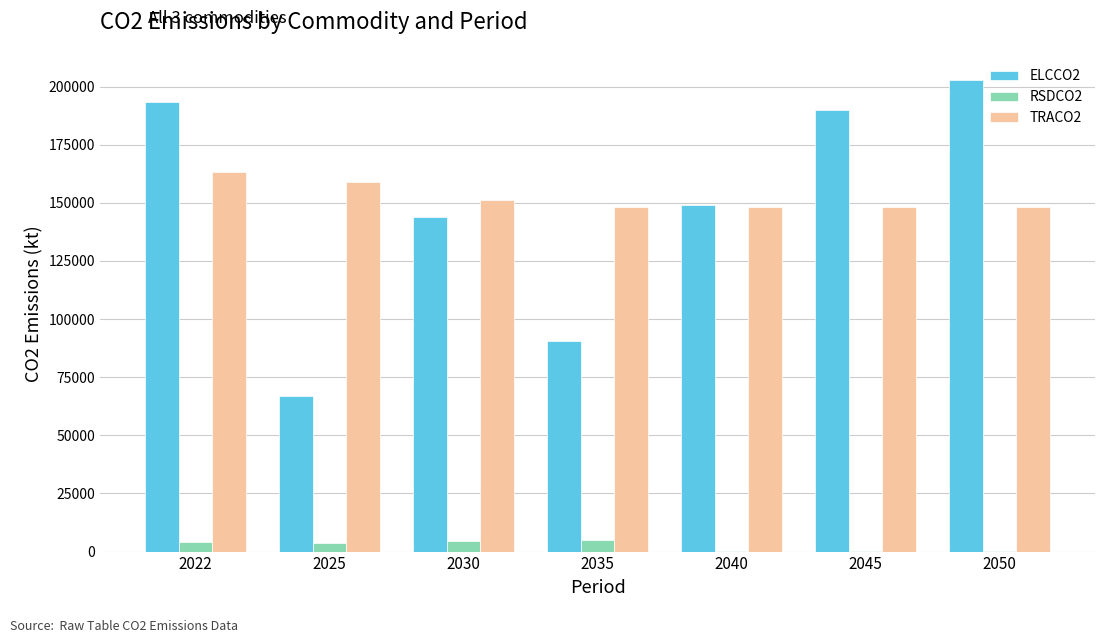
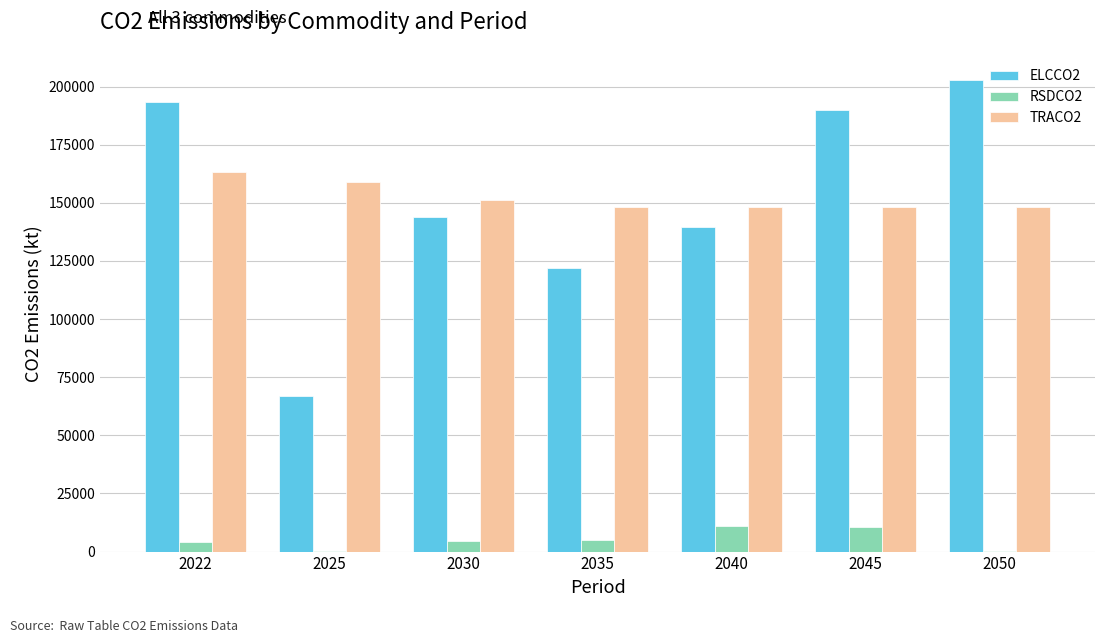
RSDCO2, 2025: 4000 -> 0
ELCCO2, 2035: 90000 -> 122000
ELCCO2, 2040: 149000 -> 139000
RSDCO2, 2040: 0 -> 11000
RSDCO2, 2045: 0 -> 10000
